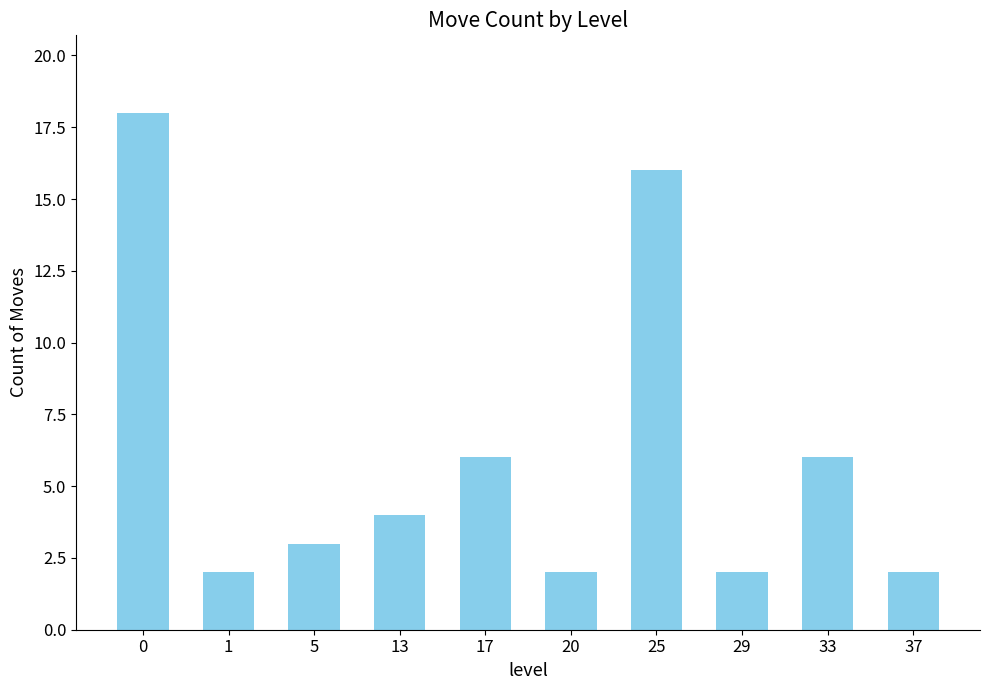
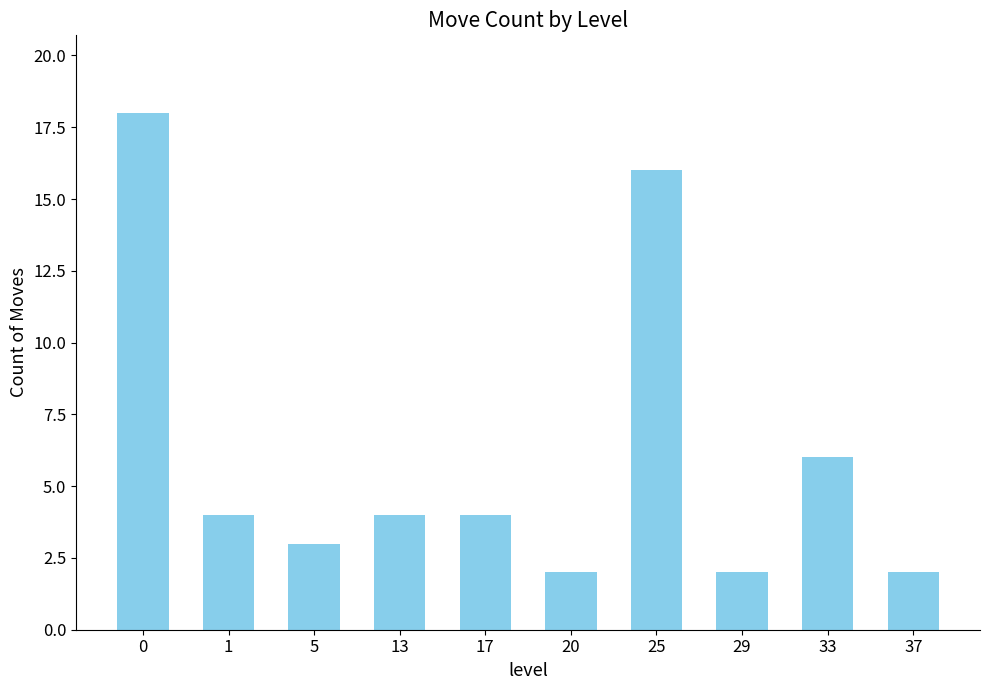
1: 2 -> 4
17: 6 -> 4
